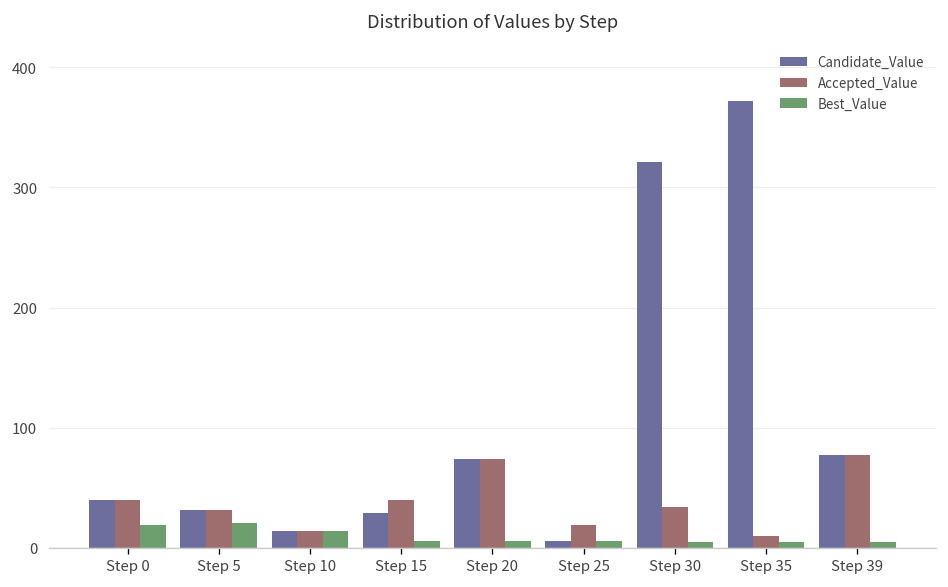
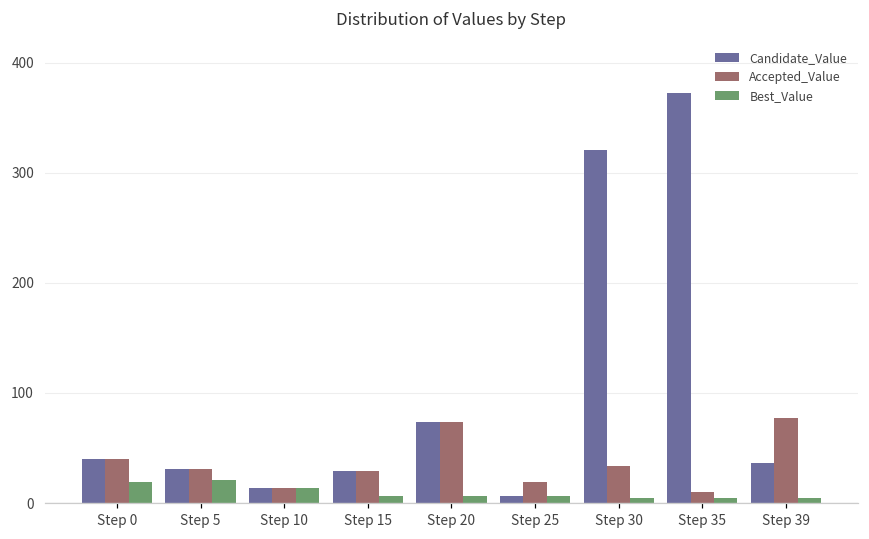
Accepted_Value, Step 15: 40 -> 29
Candidate_Value, Step 39: 77 -> 36
